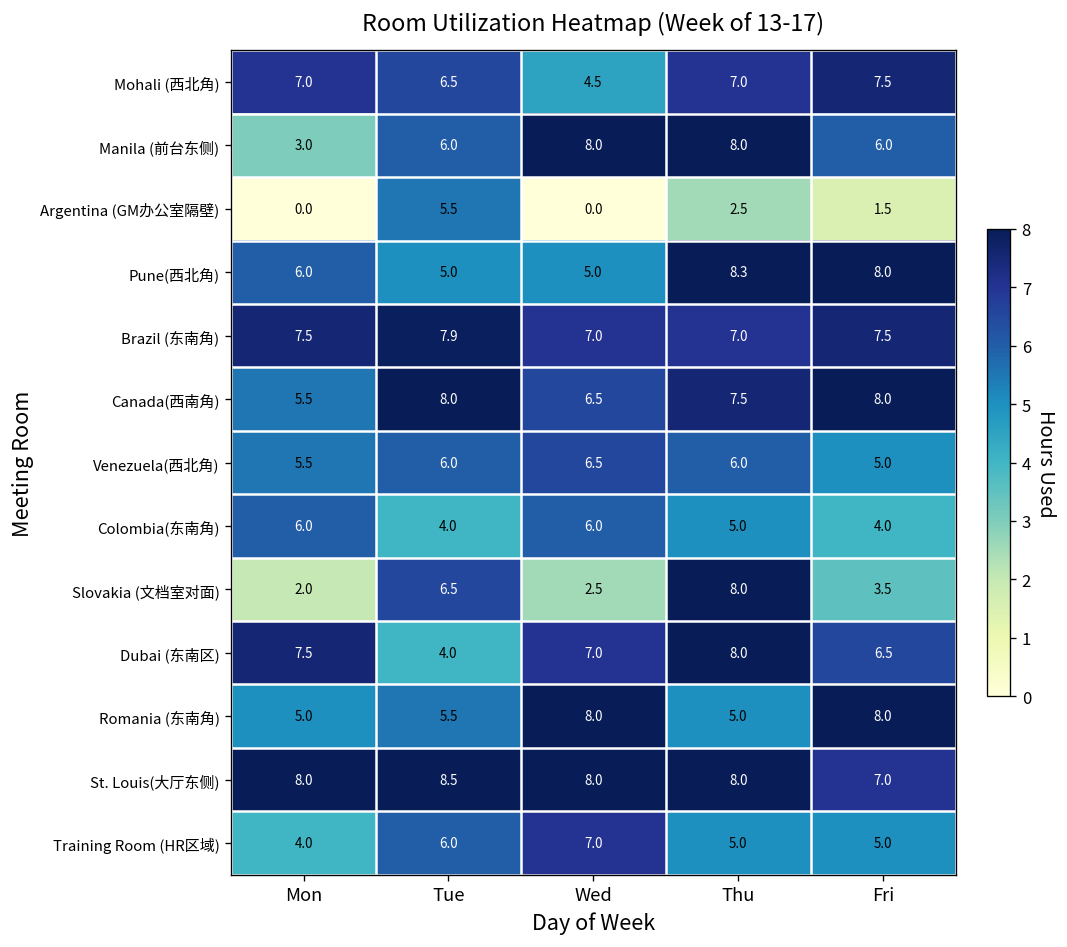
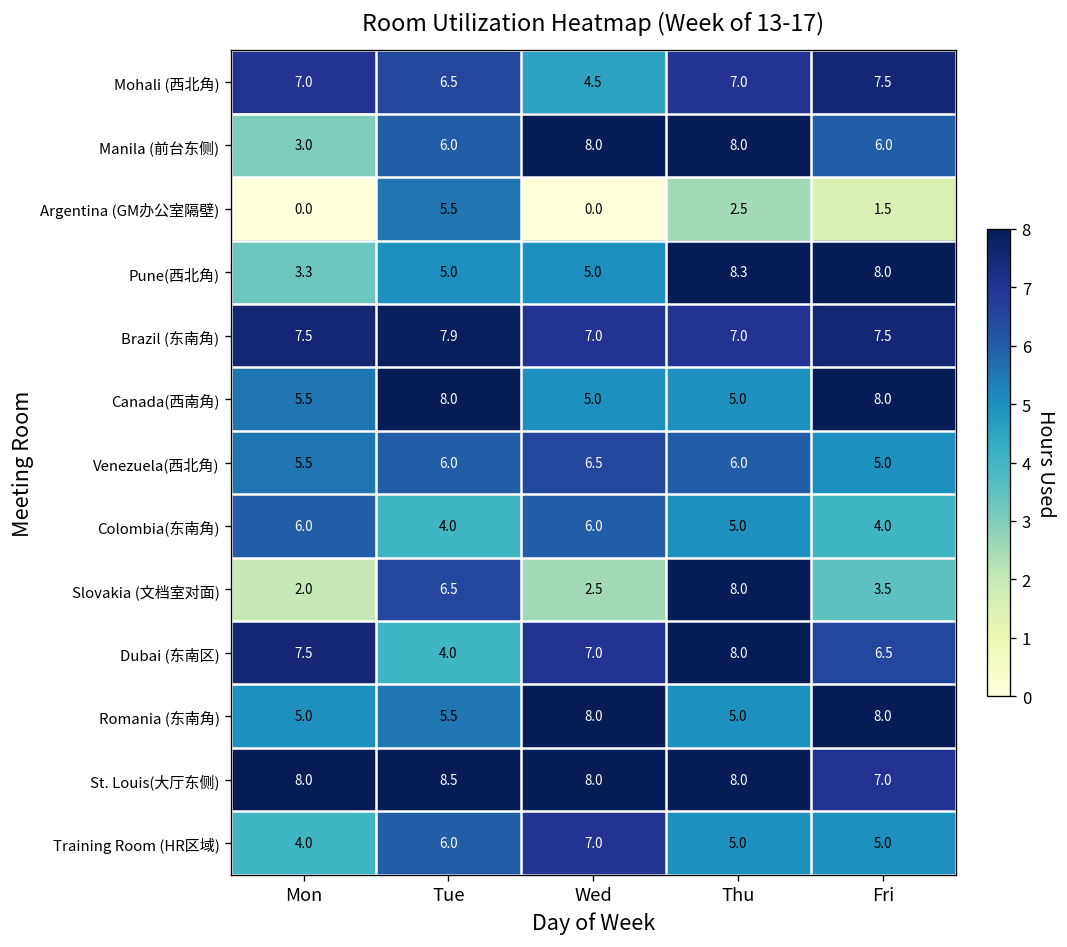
Pune(西北角), Mon: 6.0 -> 3.3
Canada(西南角), Wed: 6.5 -> 5.0
Canada(西南角), Thu: 7.5 -> 5.0
